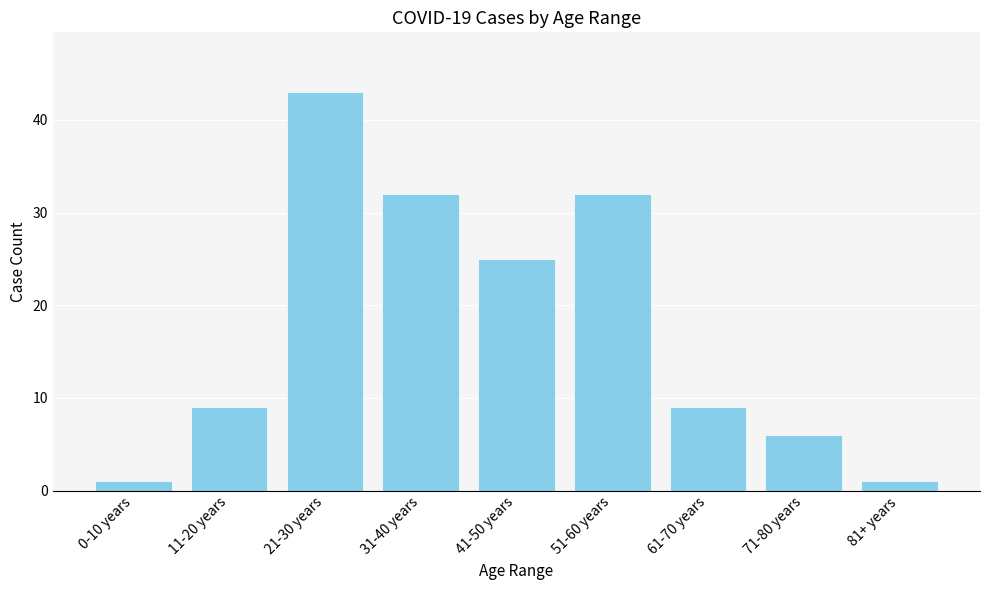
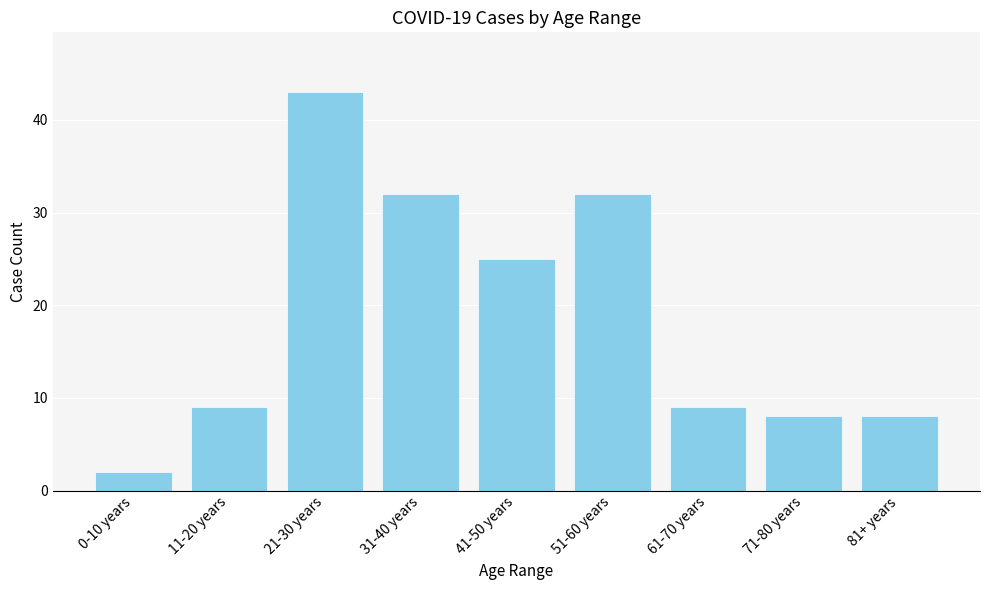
0-10 years: 1 -> 2
71-80 years: 6 -> 8
81+ years: 1 -> 8
